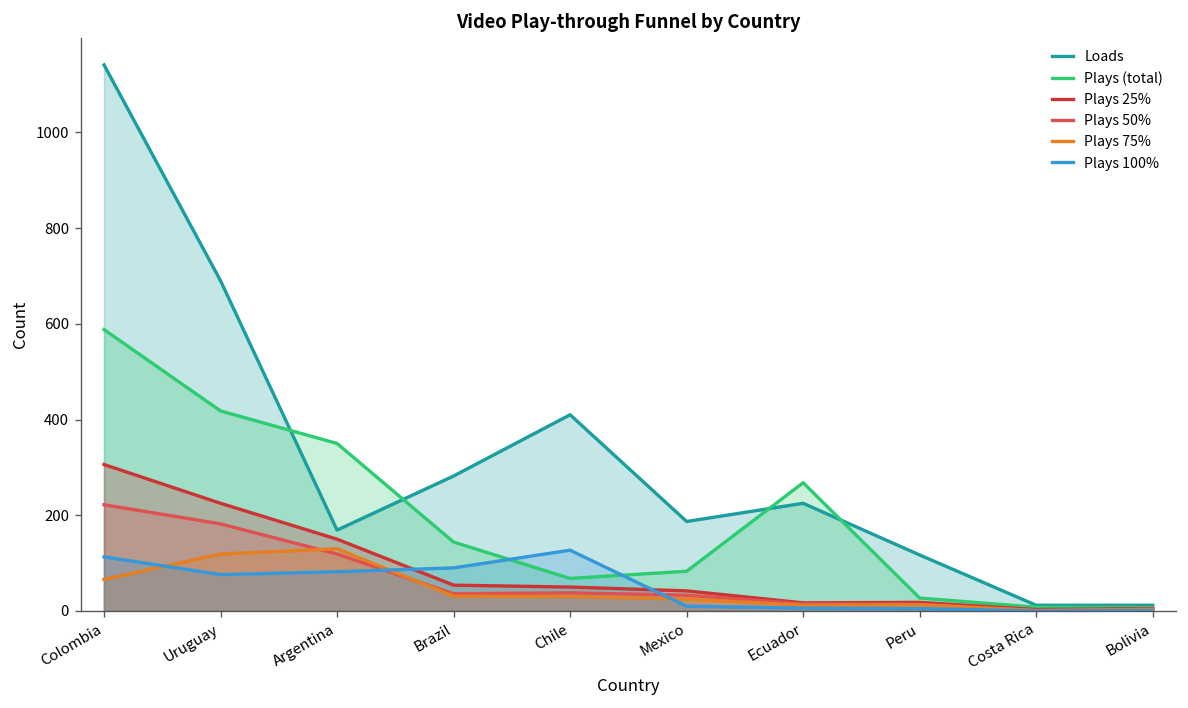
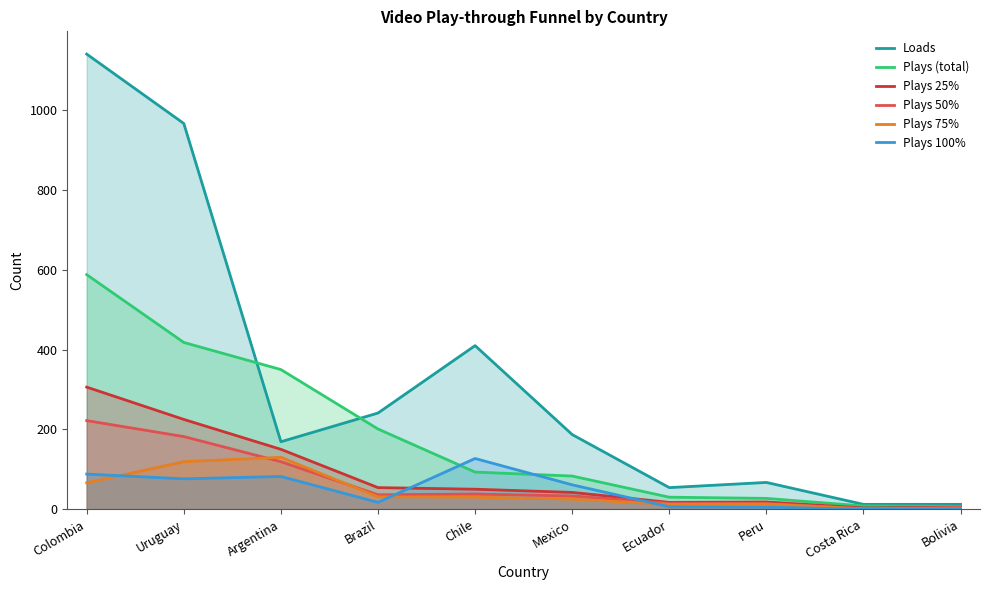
Plays 100%, Colombia: 110 -> 90
Loads, Uruguay: 690 -> 970
Loads, Brazil: 280 -> 240
Plays (total), Brazil: 140 -> 200
Plays 100%, Brazil: 90 -> 20
Plays (total), Chile: 70 -> 90
Plays 100%, Mexico: 10 -> 60
Loads, Ecuador: 230 -> 50
Plays (total), Ecuador: 270 -> 30
Loads, Peru: 120 -> 70
